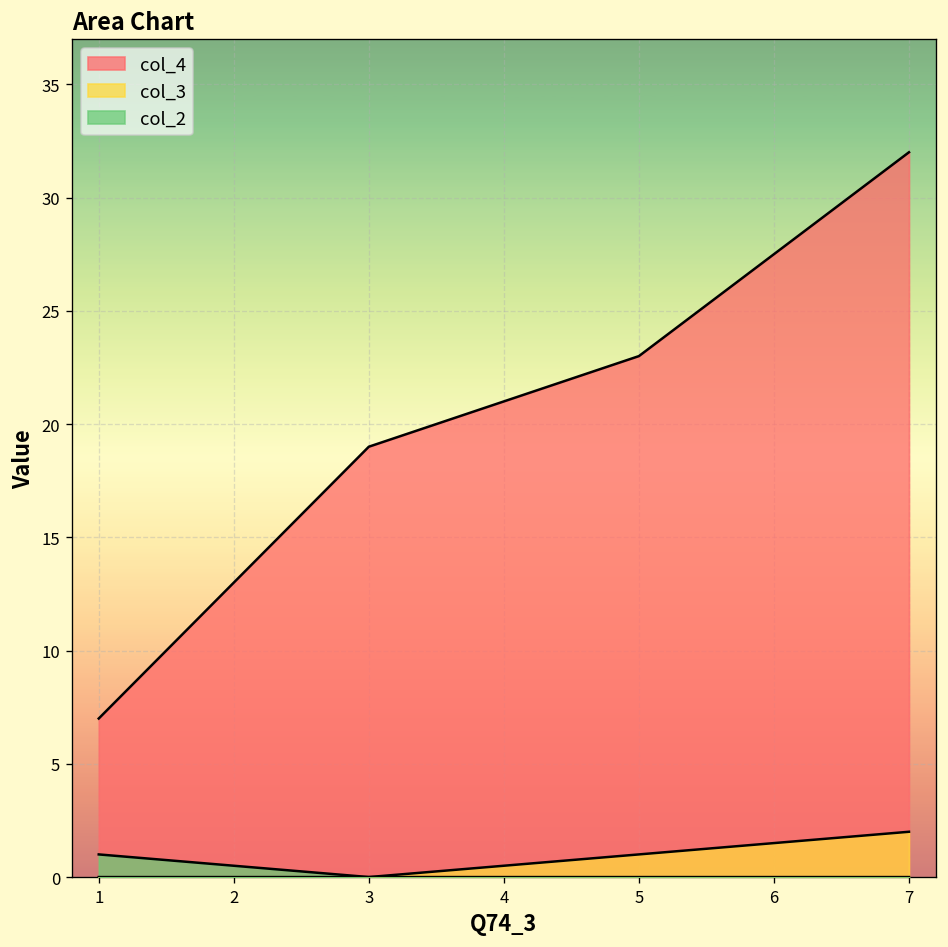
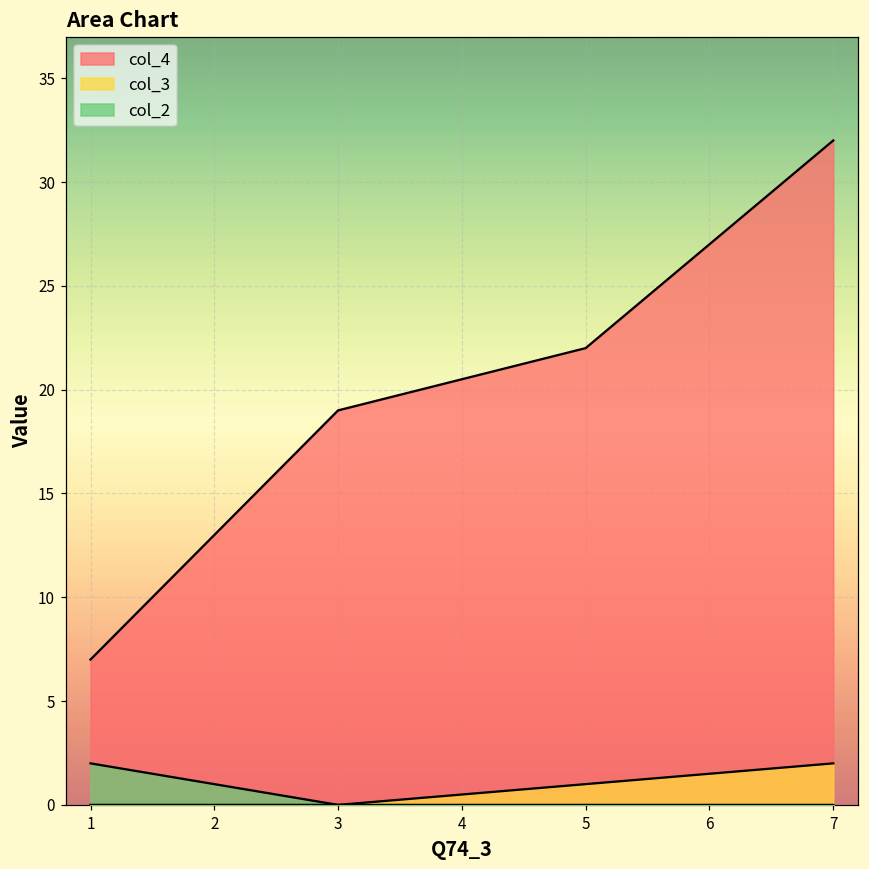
col_2, 1: 1 -> 2
col_4, 5: 23 -> 22
